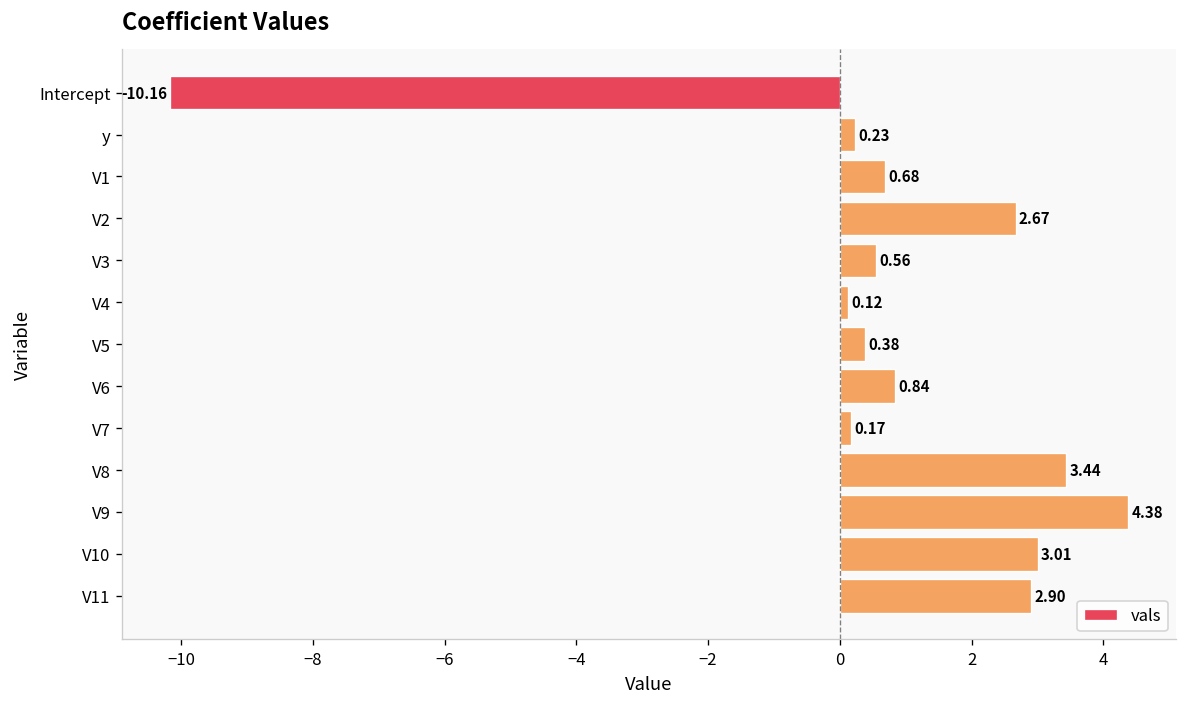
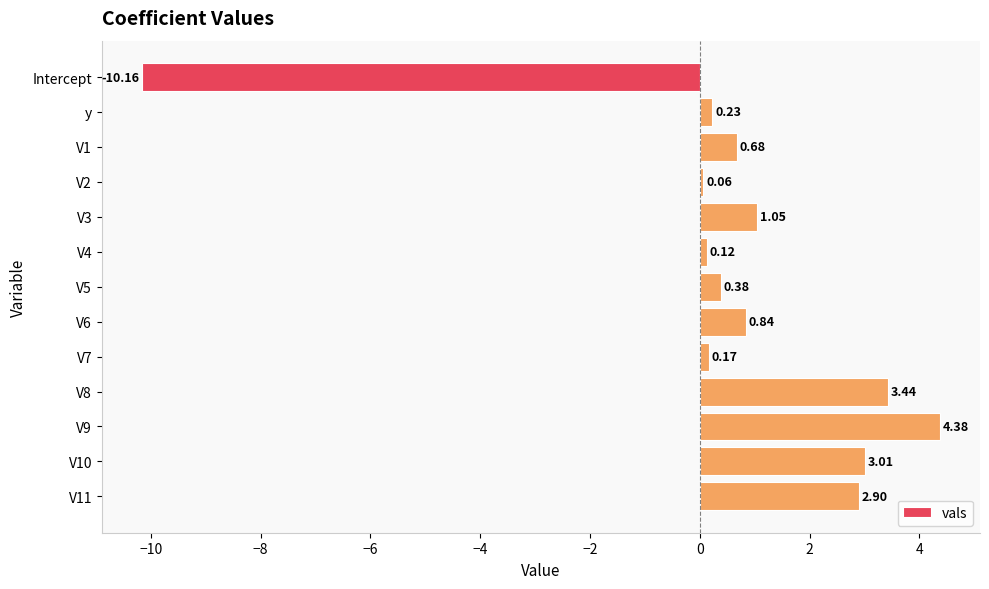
V2: 2.67 -> 0.06
V3: 0.56 -> 1.05
